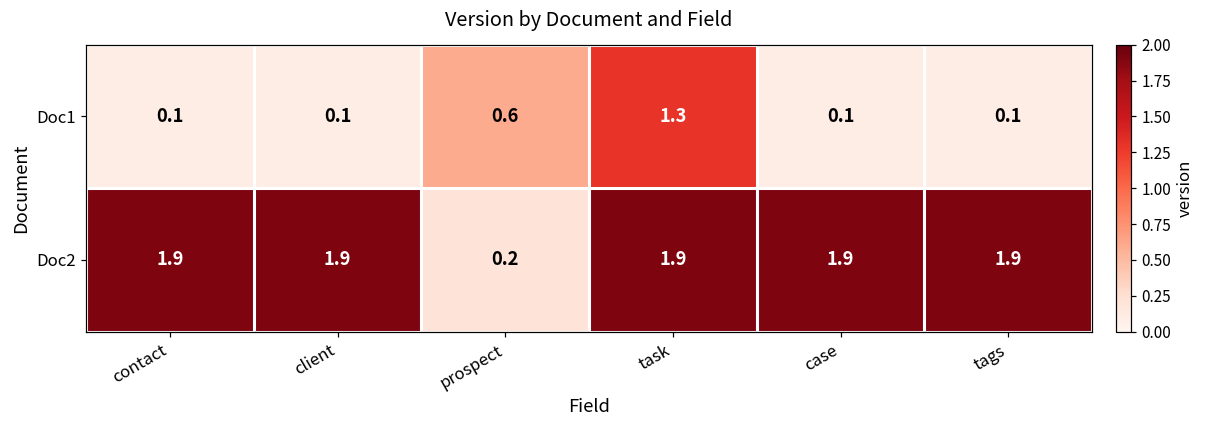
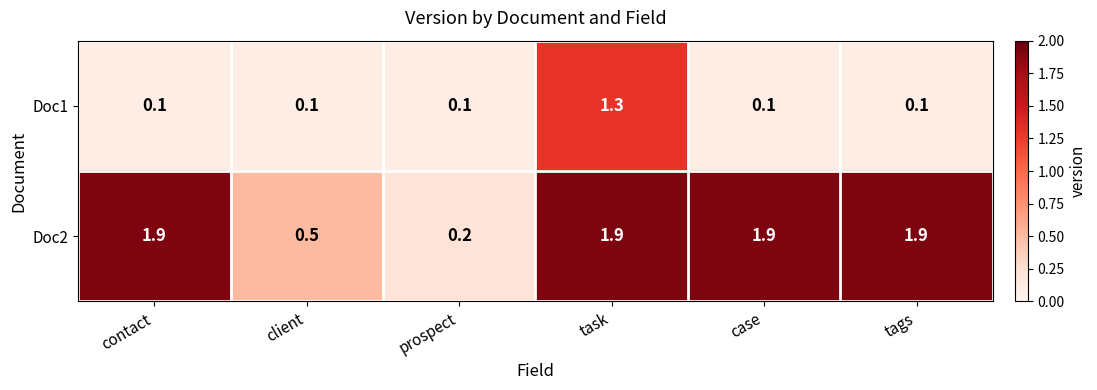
Doc1, prospect: 0.6 -> 0.1
Doc2, client: 1.9 -> 0.5
